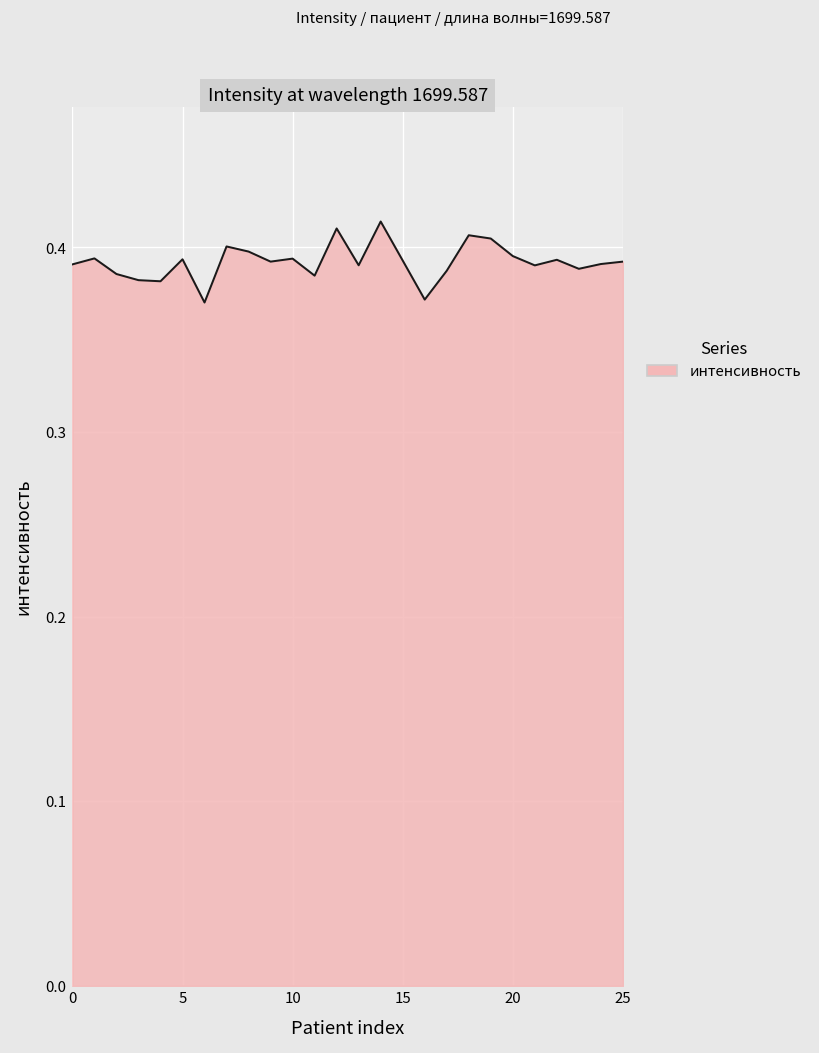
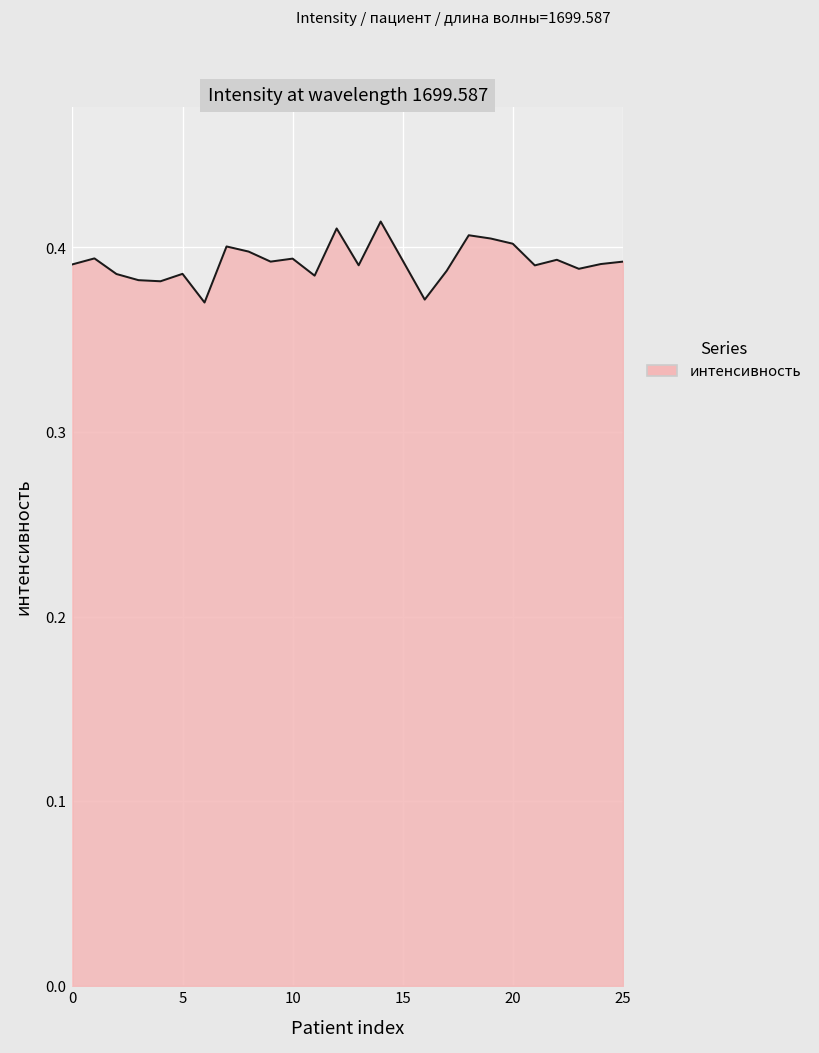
5: 0.394 -> 0.386
20: 0.395 -> 0.402
